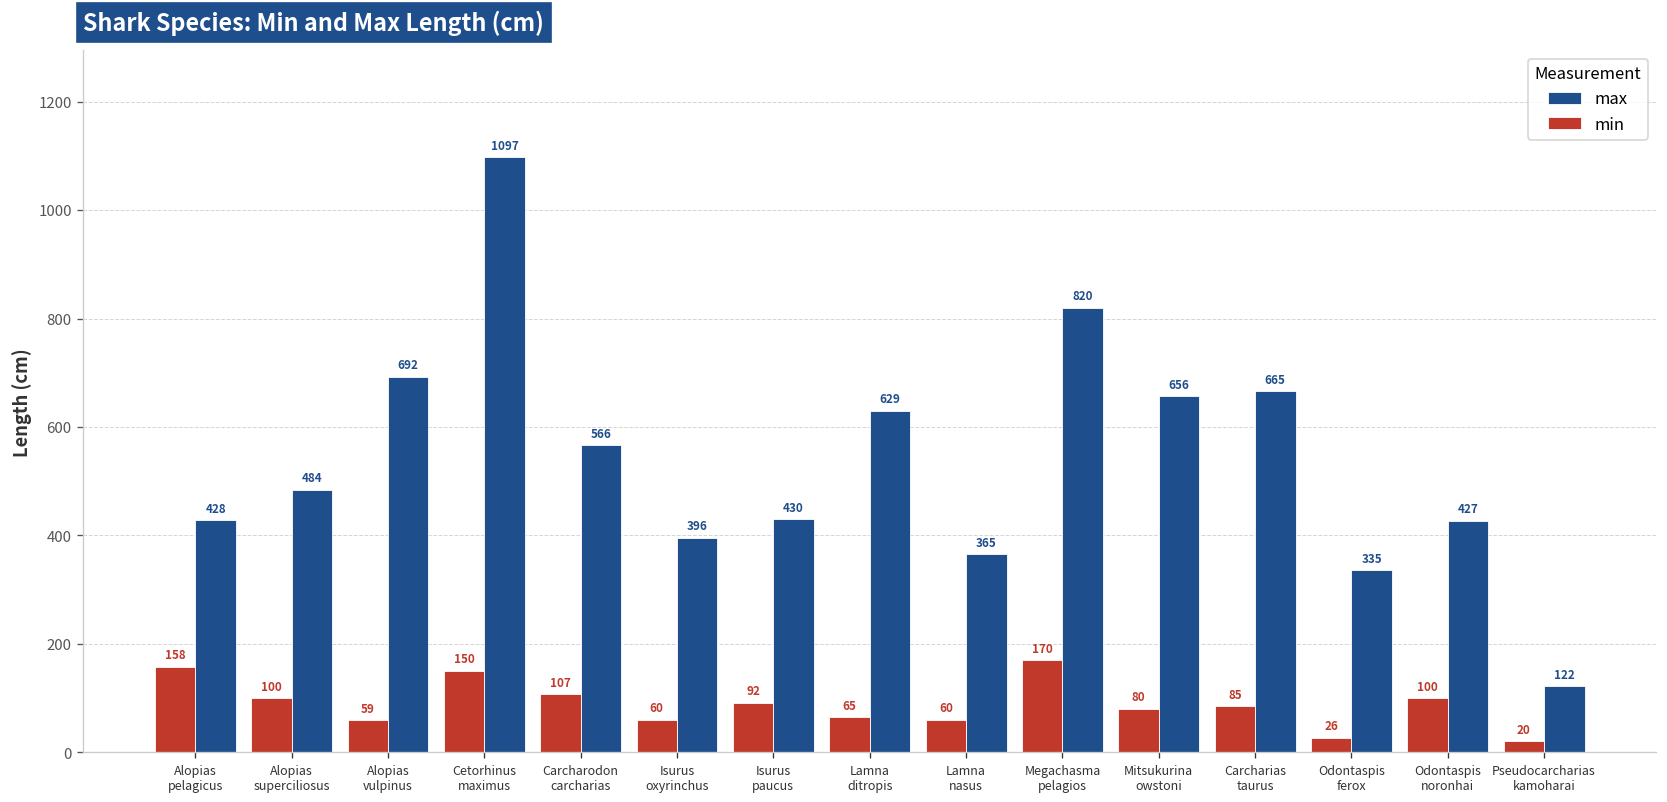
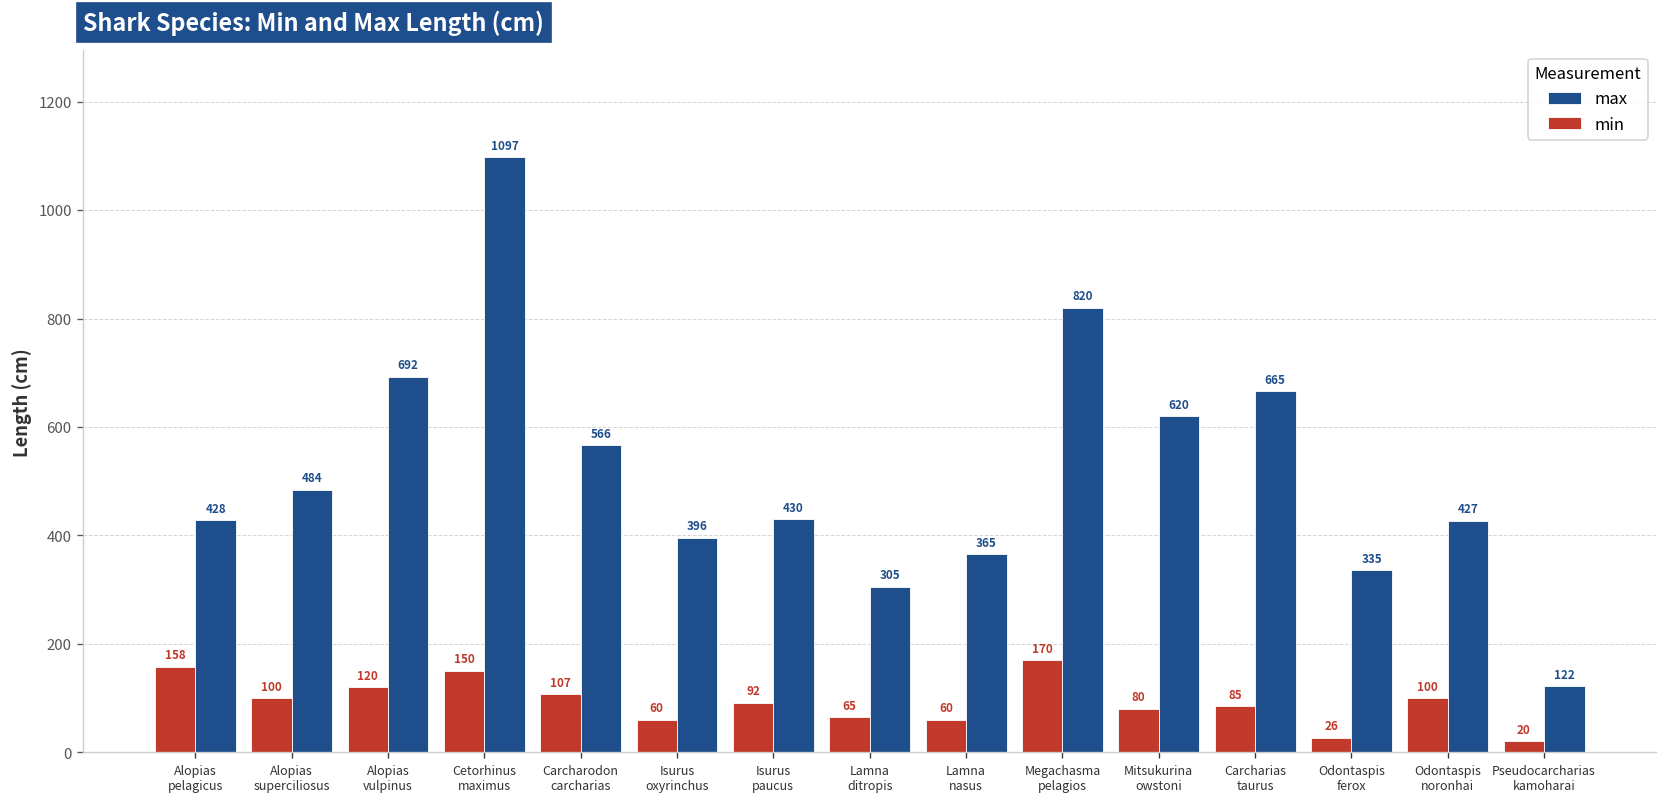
min, Alopias vulpinus: 59 -> 120
max, Lamna ditropis: 629 -> 305
max, Mitsukurina owstoni: 656 -> 620
